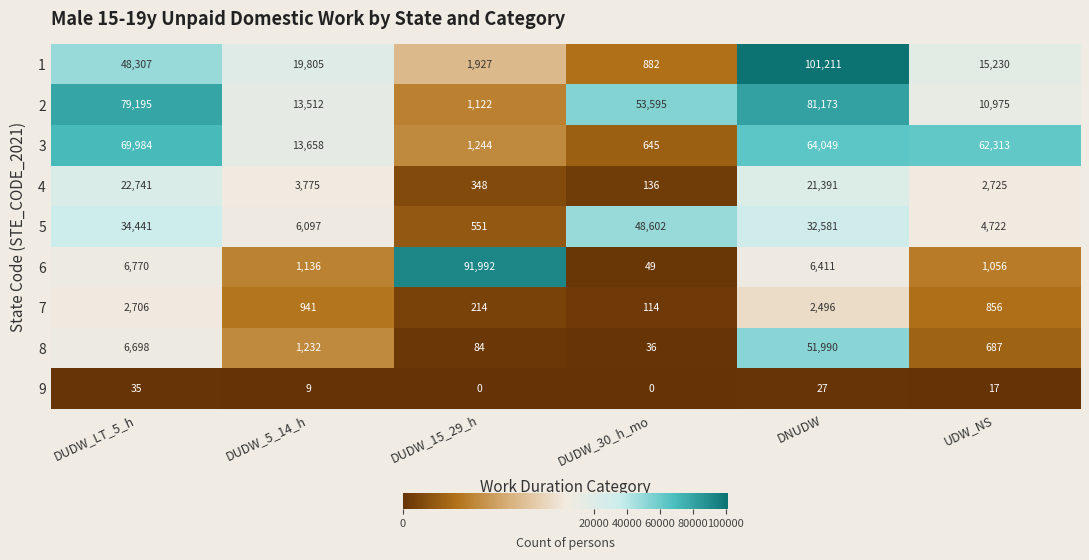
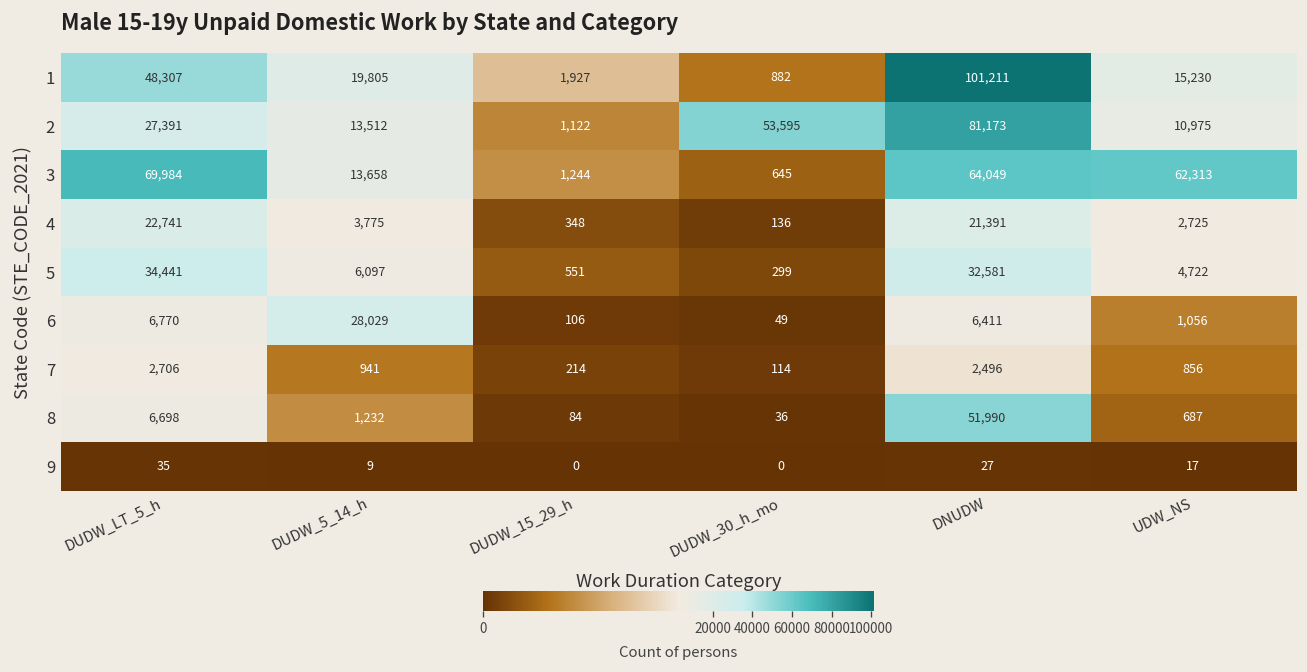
2, DUDW_LT_5_h: 79,195 -> 27,391
5, DUDW_30_h_mo: 48,602 -> 299
6, DUDW_5_14_h: 1,136 -> 28,029
6, DUDW_15_29_h: 91,992 -> 106
